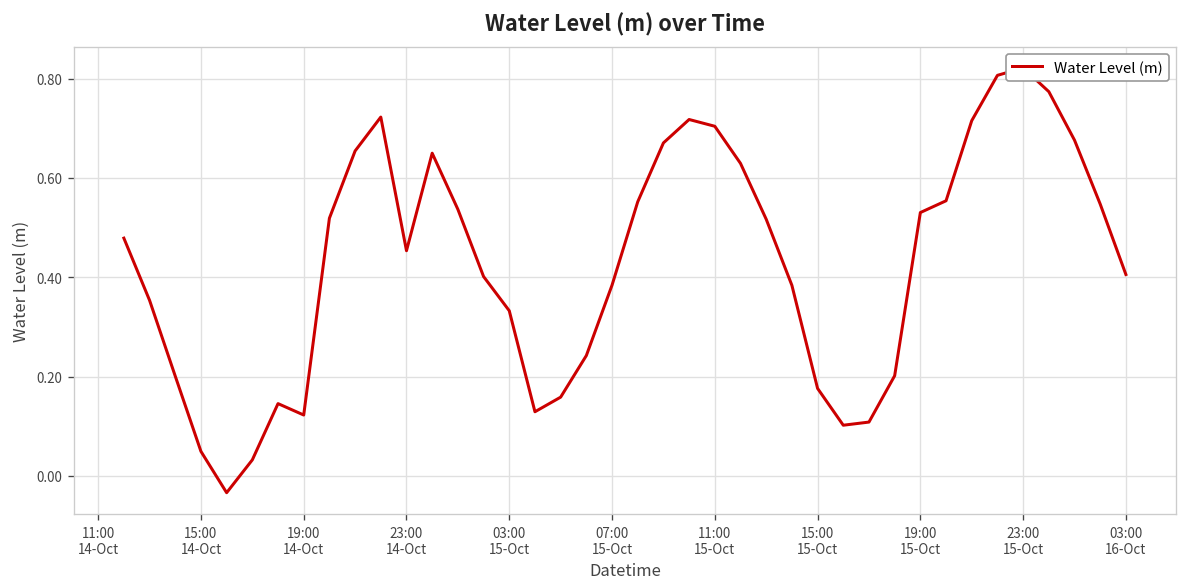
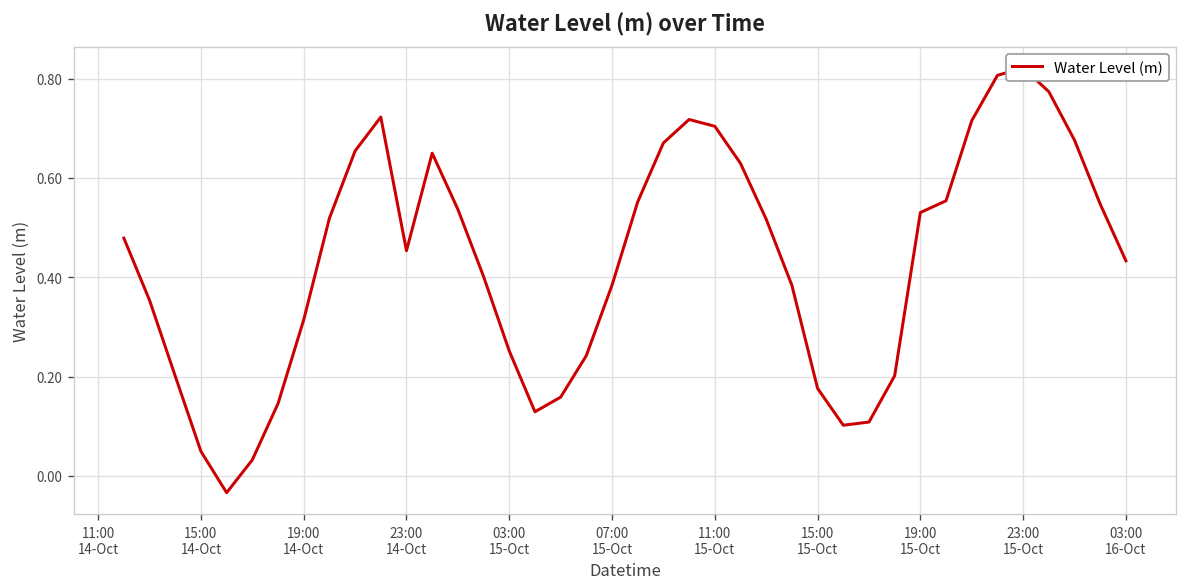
19:00 14-Oct: 0.12 -> 0.31
03:00 15-Oct: 0.33 -> 0.25
03:00 16-Oct: 0.41 -> 0.43
